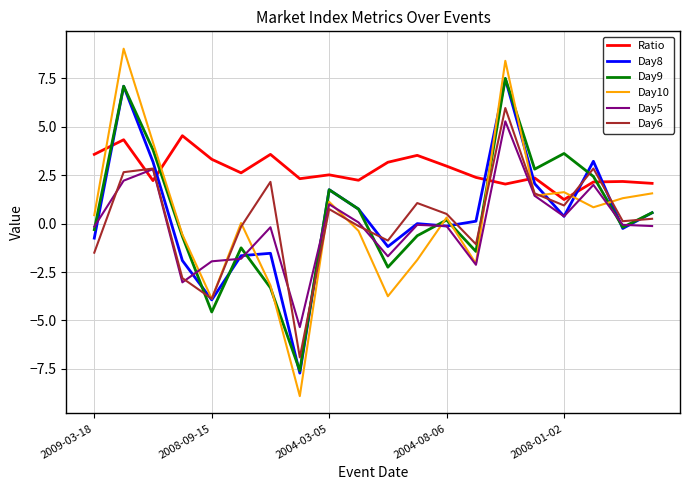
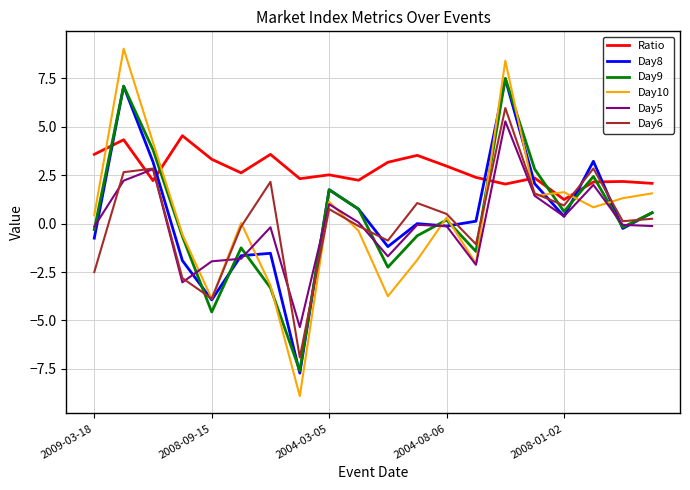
Day6, 2009-03-18: -1.5 -> -2.5
Day9, 2008-01-02: 3.6 -> 0.6
